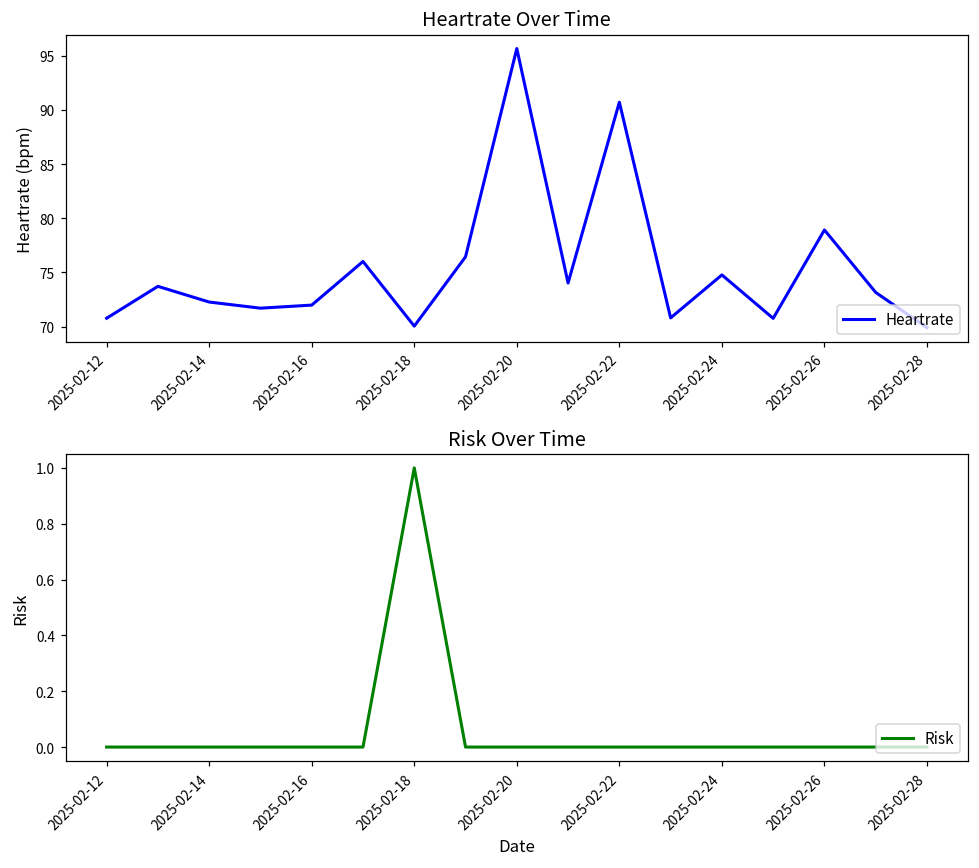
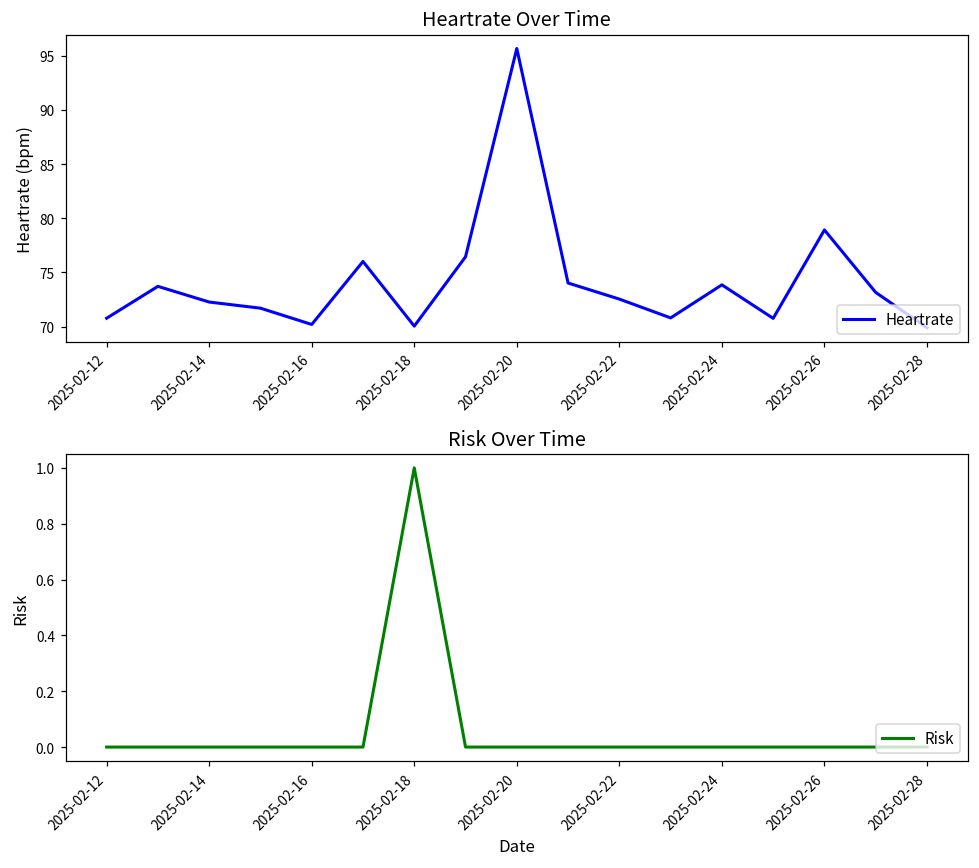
Heartrate Over Time, 2025-02-16: 72 -> 70
Heartrate Over Time, 2025-02-22: 91 -> 73
Heartrate Over Time, 2025-02-24: 75 -> 74
